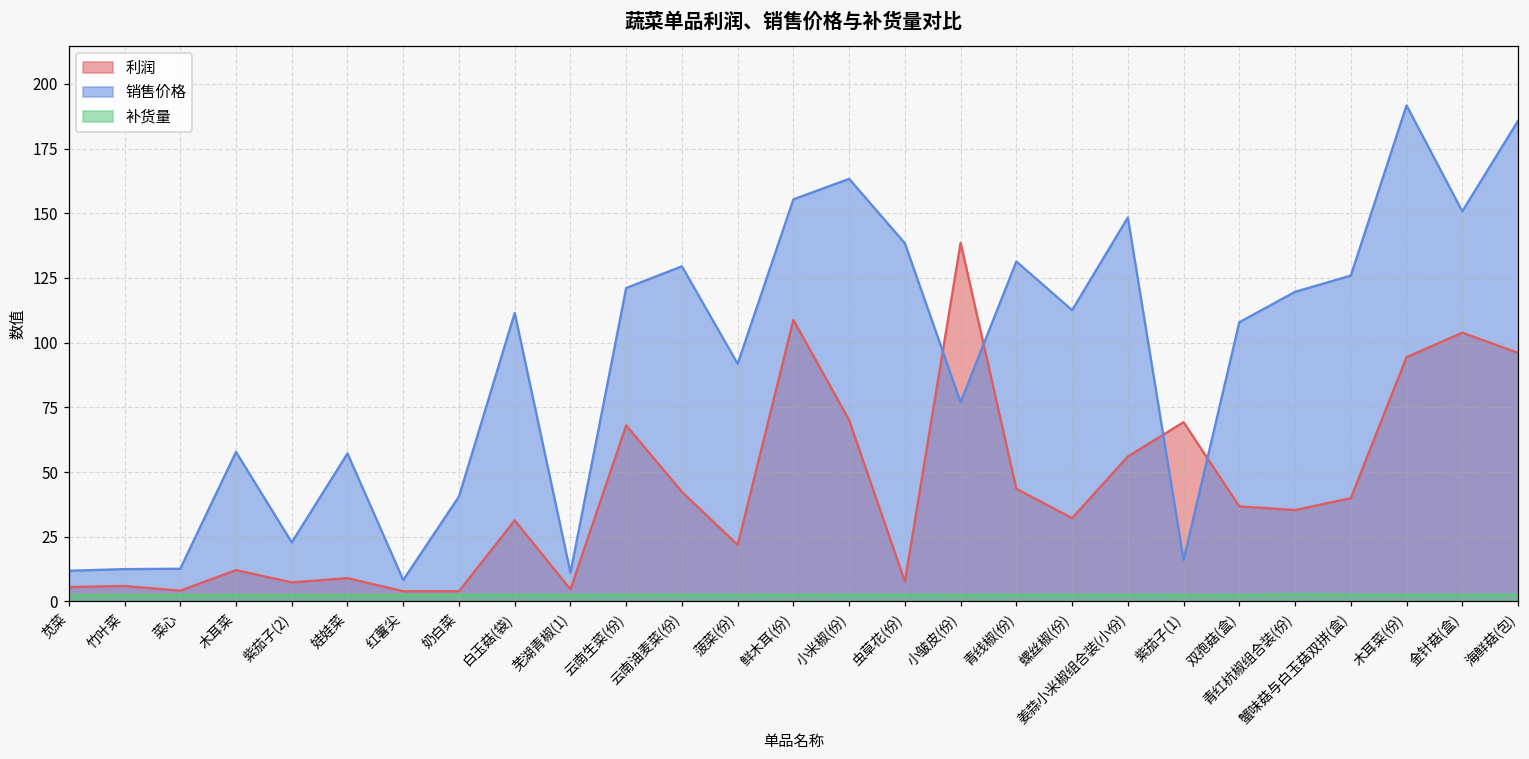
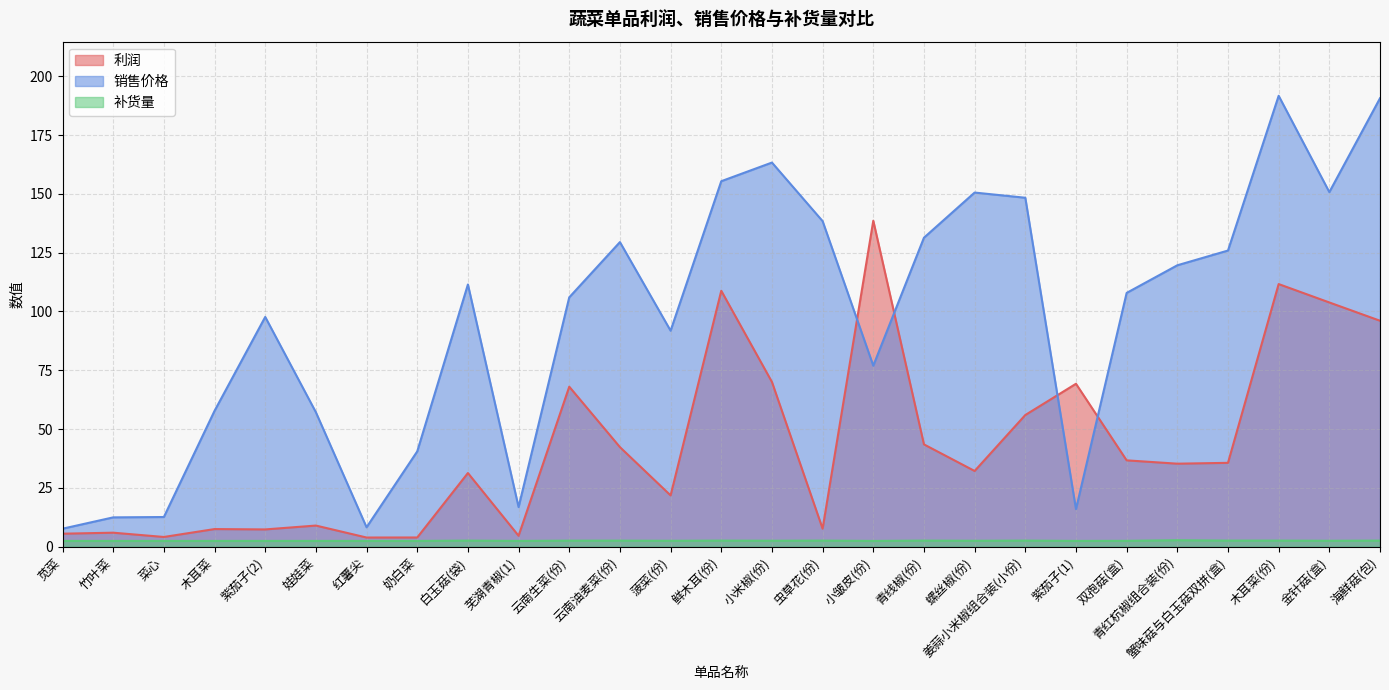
销售价格, 苋菜: 12 -> 8
利润, 木耳菜: 12 -> 8
销售价格, 紫茄子(2): 23 -> 98
销售价格, 芜湖青椒(1): 11 -> 17
销售价格, 云南生菜(份): 121 -> 106
销售价格, 螺丝椒(份): 113 -> 151
利润, 蟹味菇与白玉菇双拼(盒): 40 -> 36
利润, 木耳菜(份): 94 -> 112
销售价格, 海鲜菇(包): 186 -> 191
